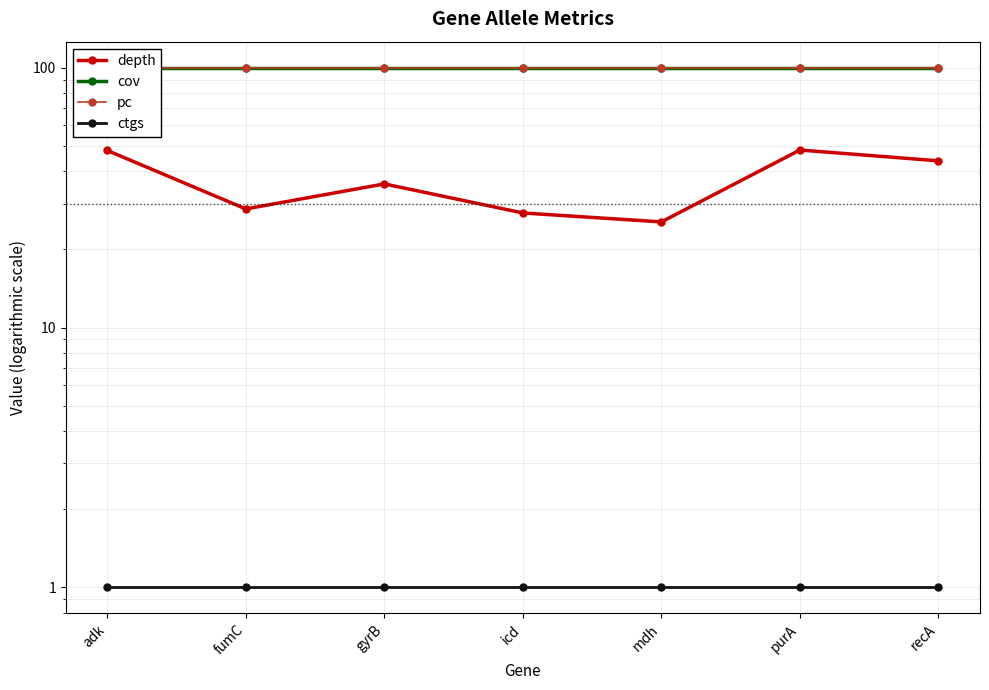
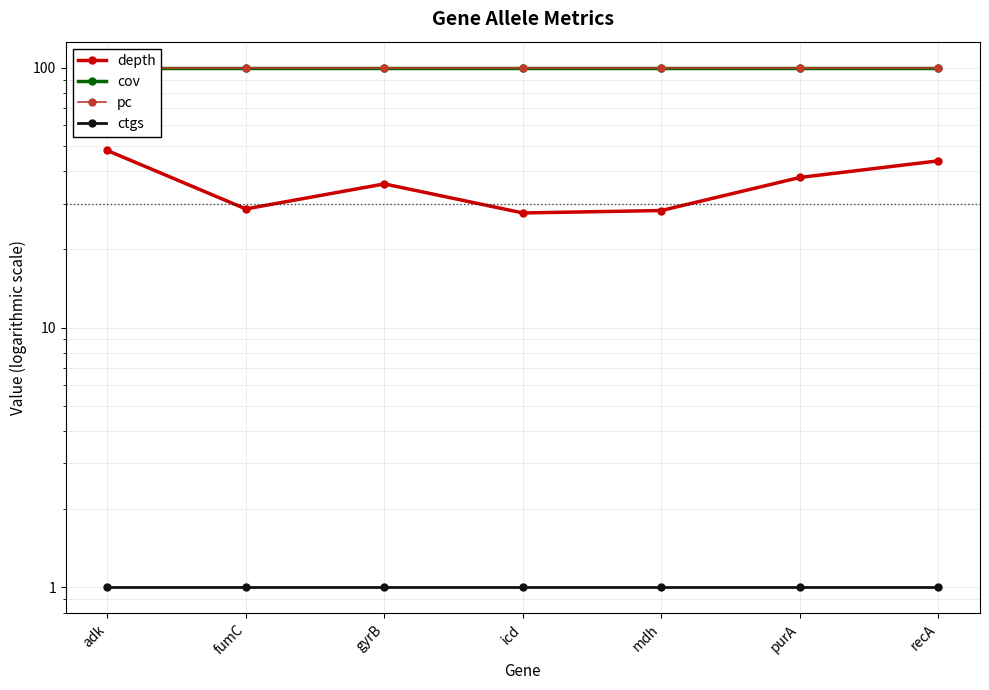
depth, mdh: 26 -> 28
depth, purA: 48 -> 38
